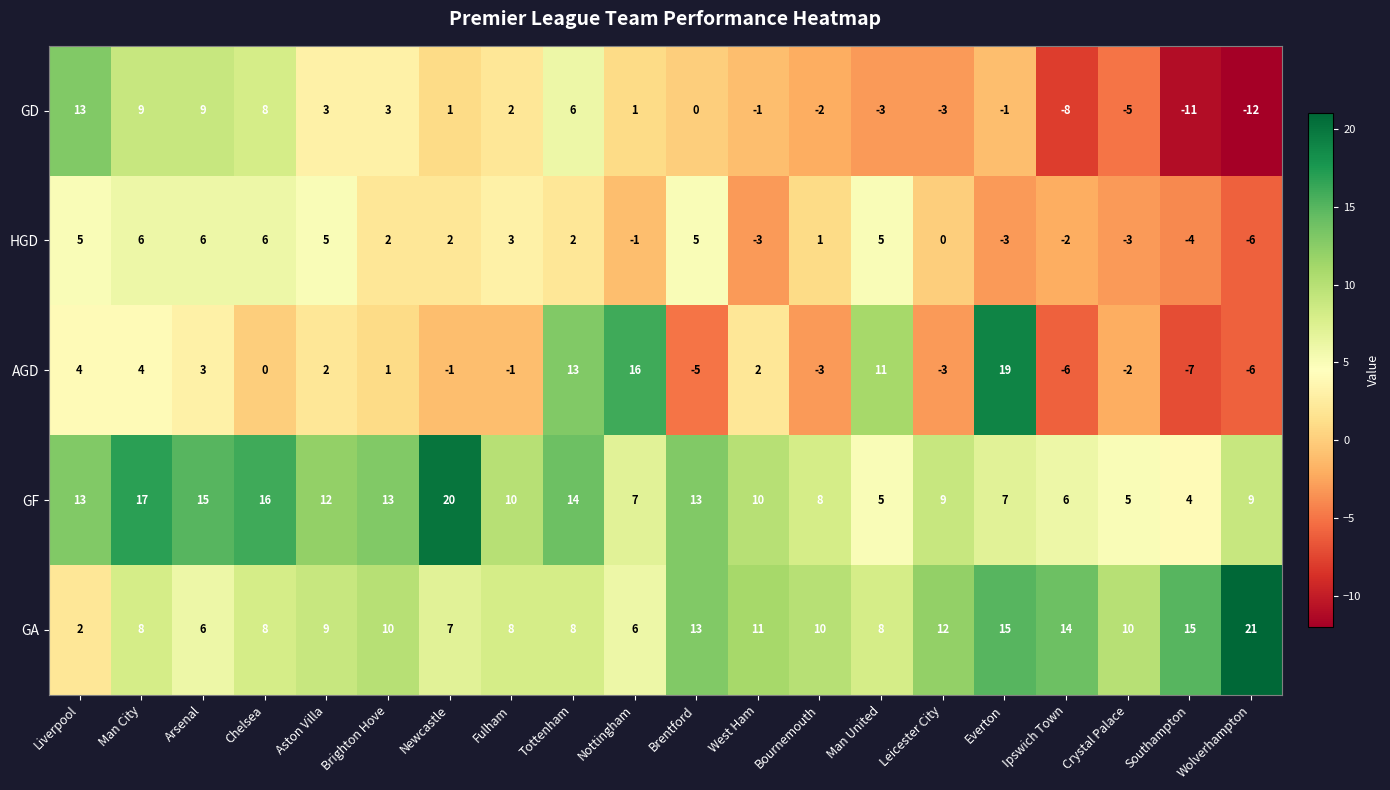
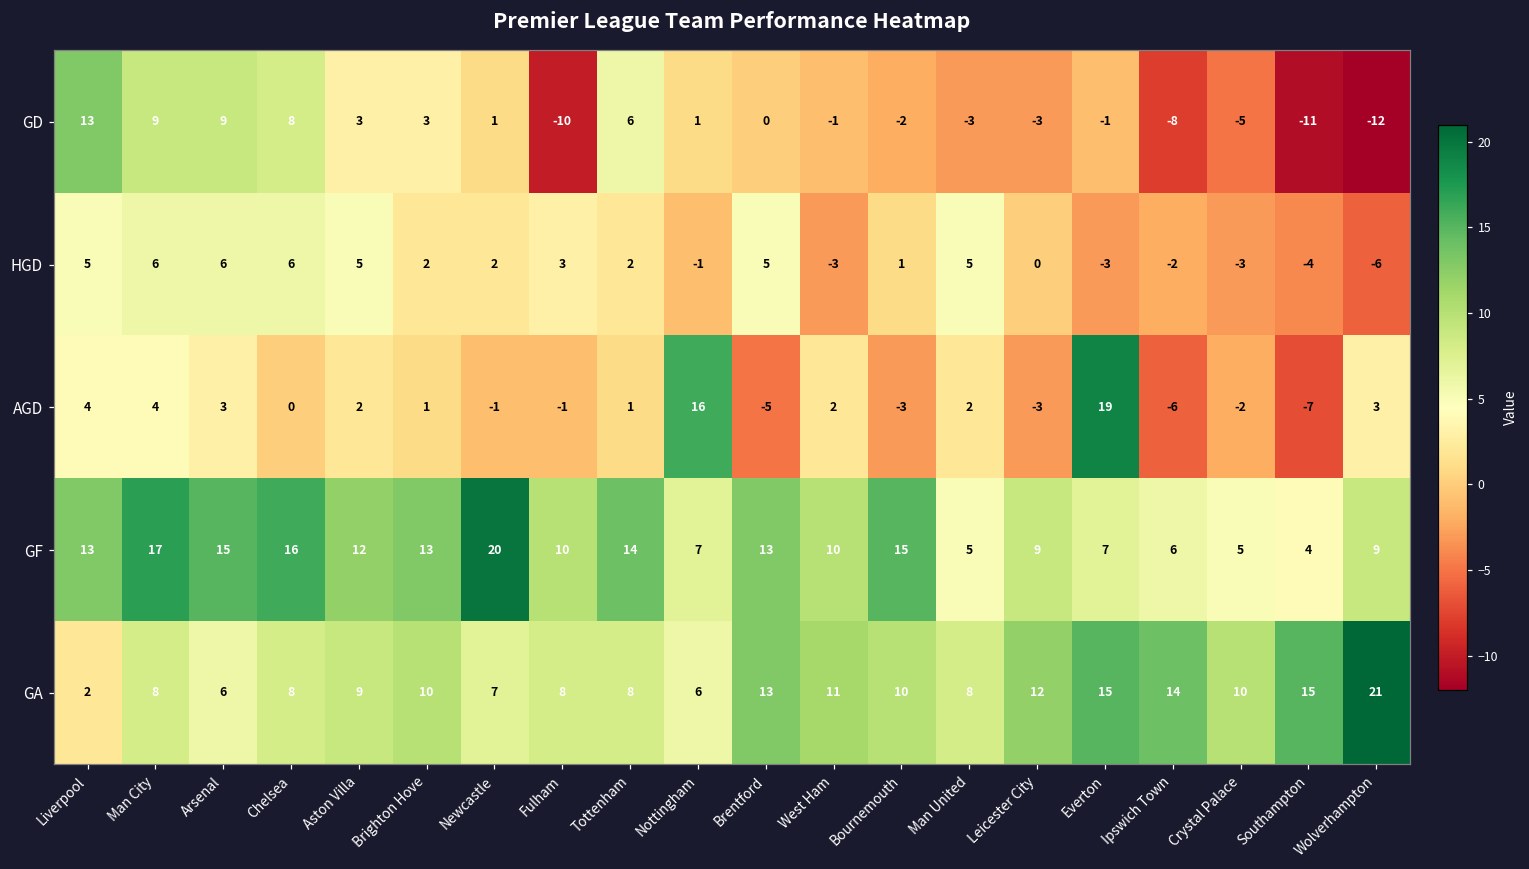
GD, Fulham: 2 -> -10
AGD, Tottenham: 13 -> 1
AGD, Man United: 11 -> 2
AGD, Wolverhampton: -6 -> 3
GF, Bournemouth: 8 -> 15
